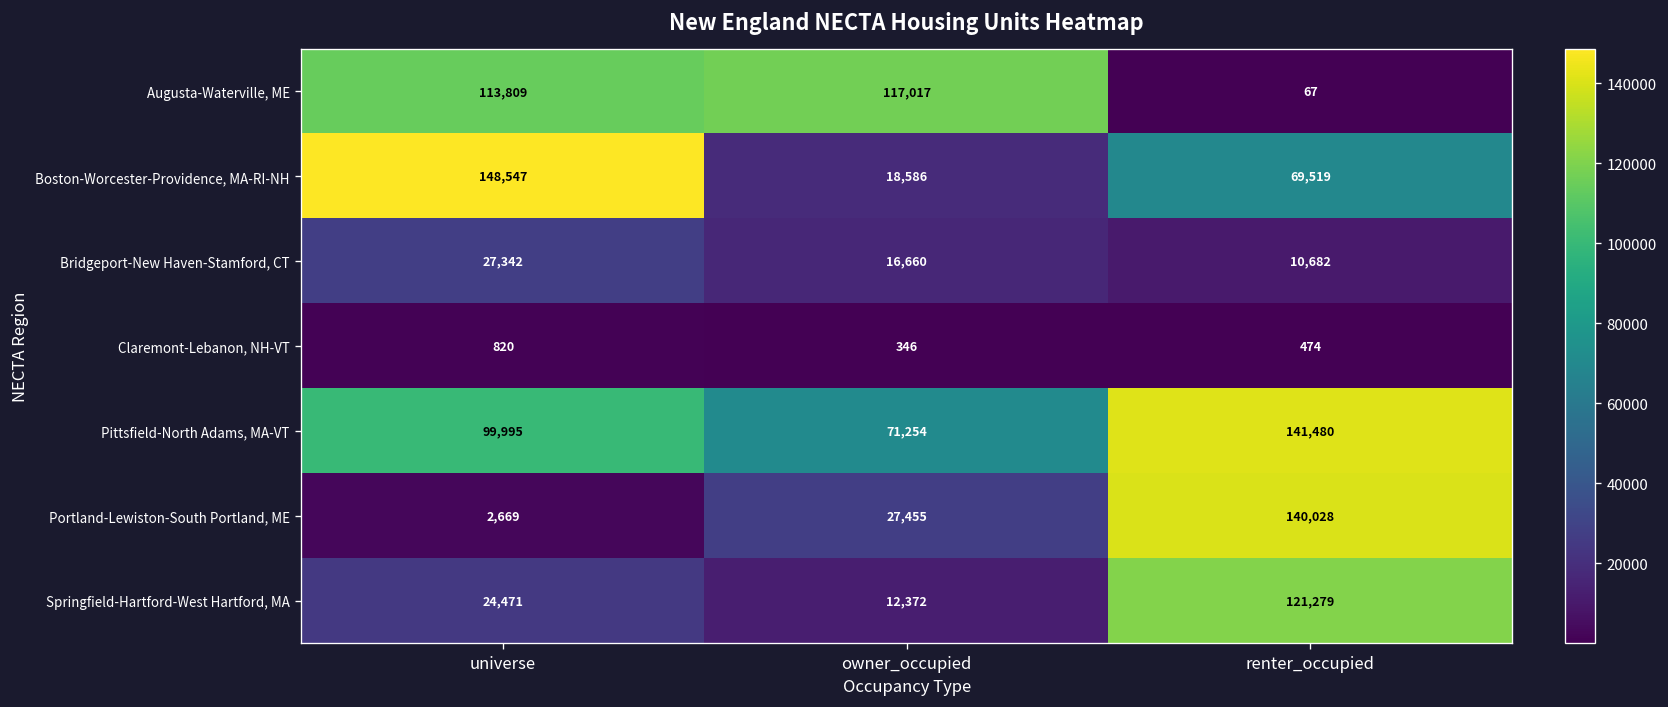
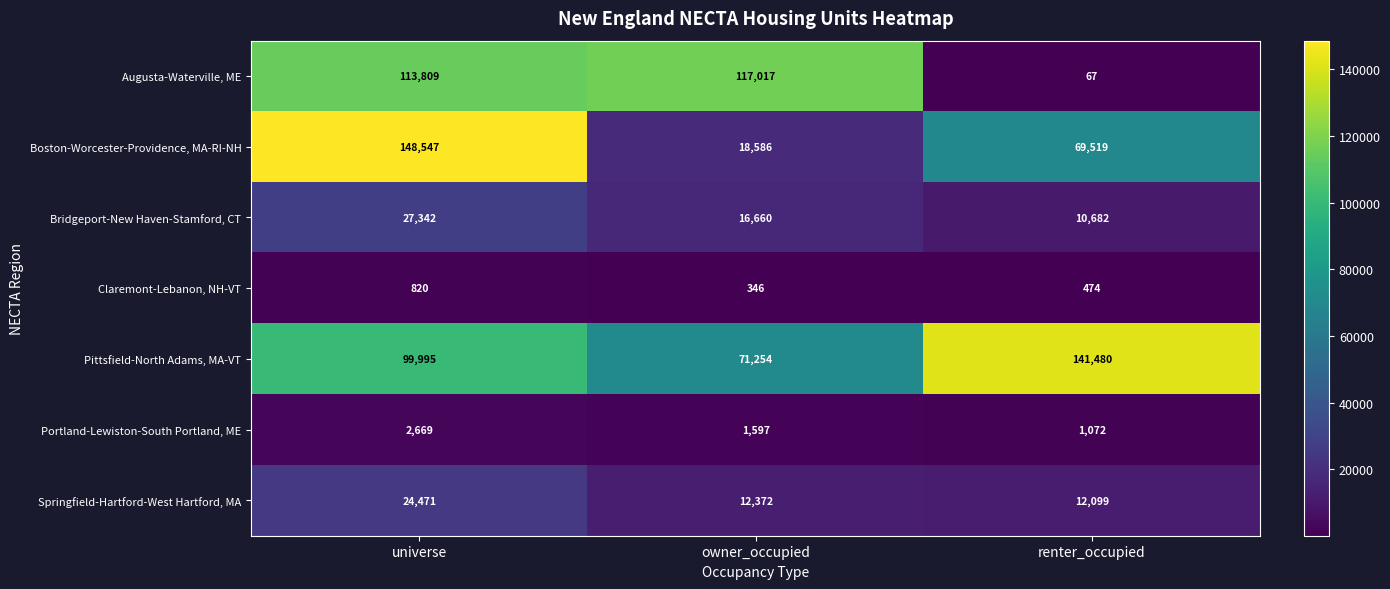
Portland-Lewiston-South Portland, ME, owner_occupied: 27,455 -> 1,597
Portland-Lewiston-South Portland, ME, renter_occupied: 140,028 -> 1,072
Springfield-Hartford-West Hartford, MA, renter_occupied: 121,279 -> 12,099
